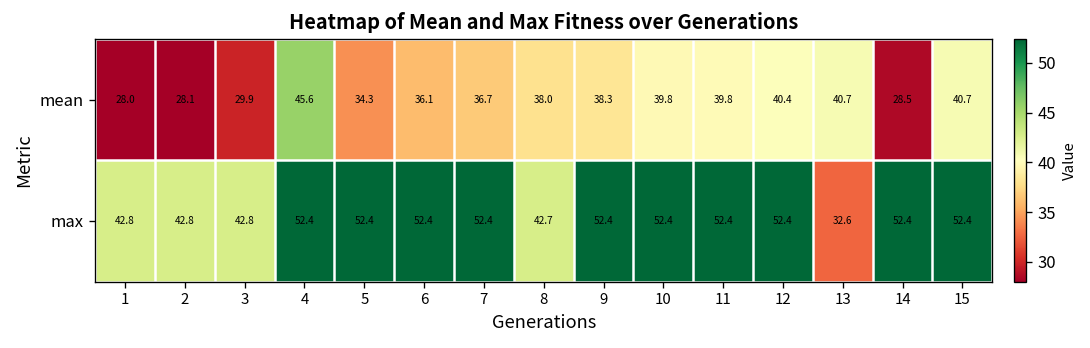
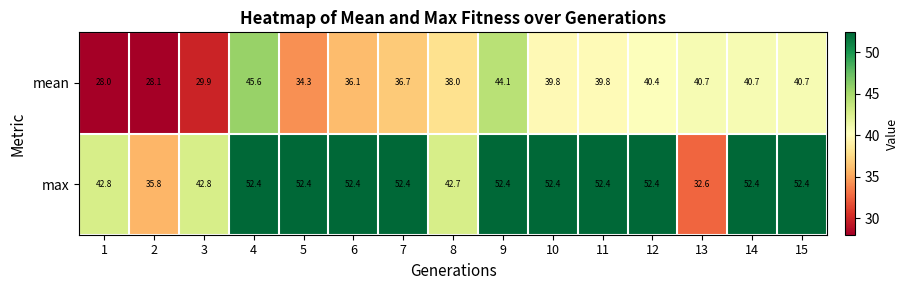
mean, 9: 38.3 -> 44.1
mean, 14: 28.5 -> 40.7
max, 2: 42.8 -> 35.8
